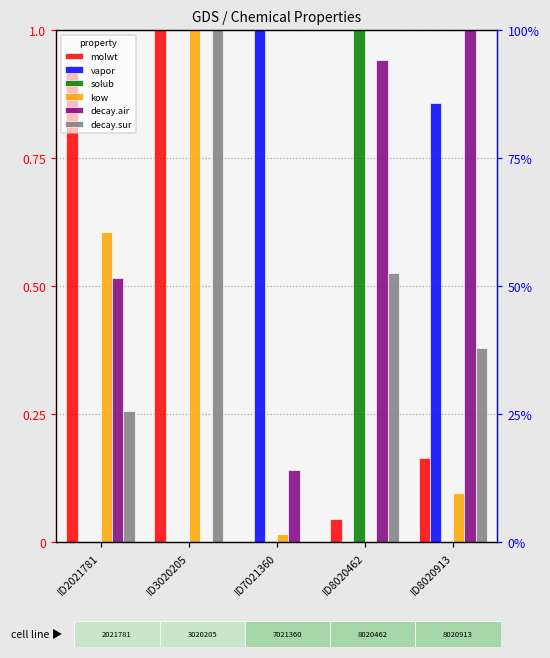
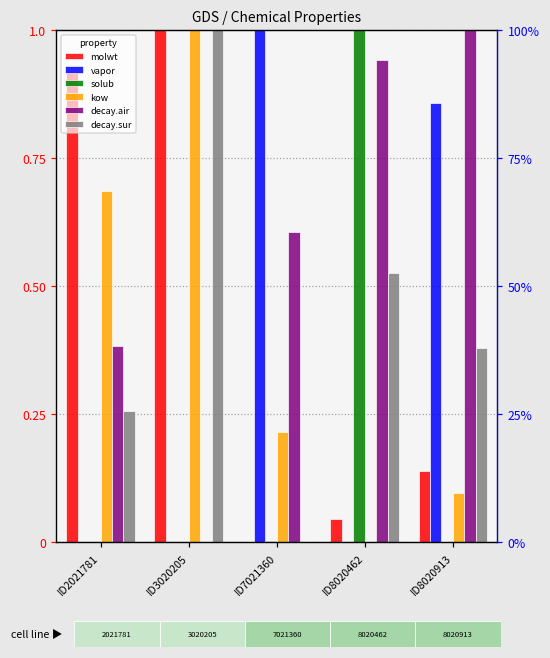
GDS / Chemical Properties, kow, ID2021781: 0.61 -> 0.69
GDS / Chemical Properties, decay.air, ID2021781: 0.52 -> 0.38
GDS / Chemical Properties, kow, ID7021360: 0.02 -> 0.21
GDS / Chemical Properties, decay.air, ID7021360: 0.14 -> 0.61
GDS / Chemical Properties, molwt, ID8020913: 0.16 -> 0.14
